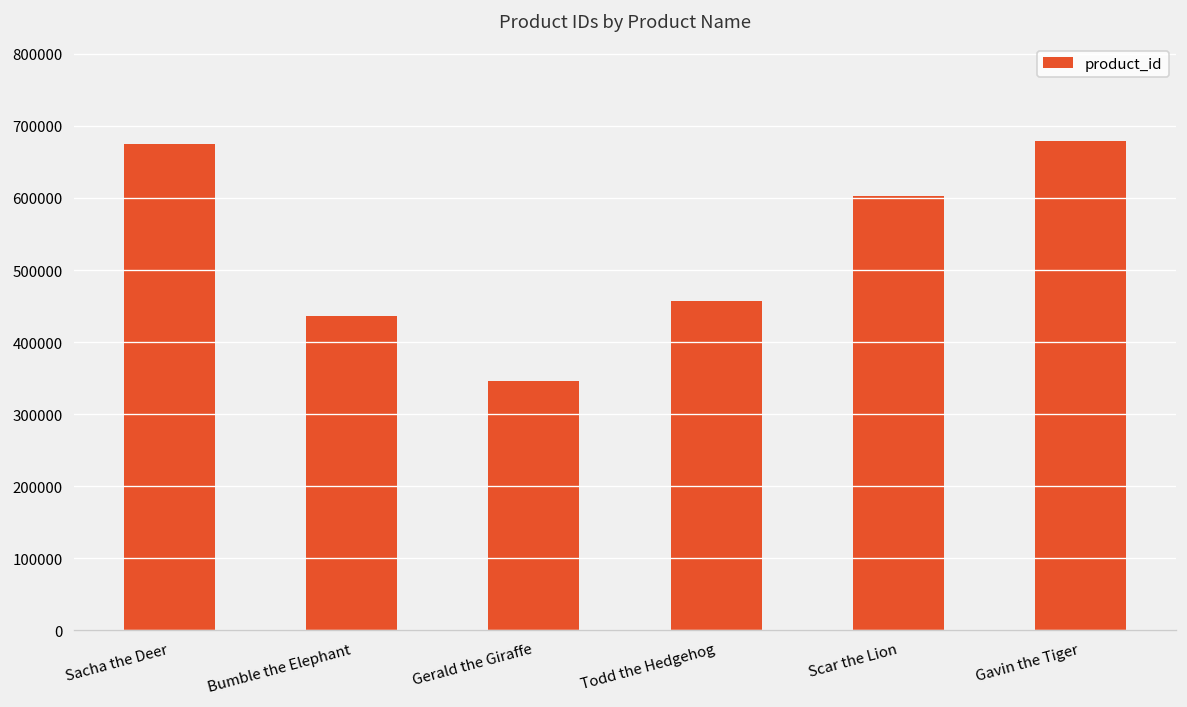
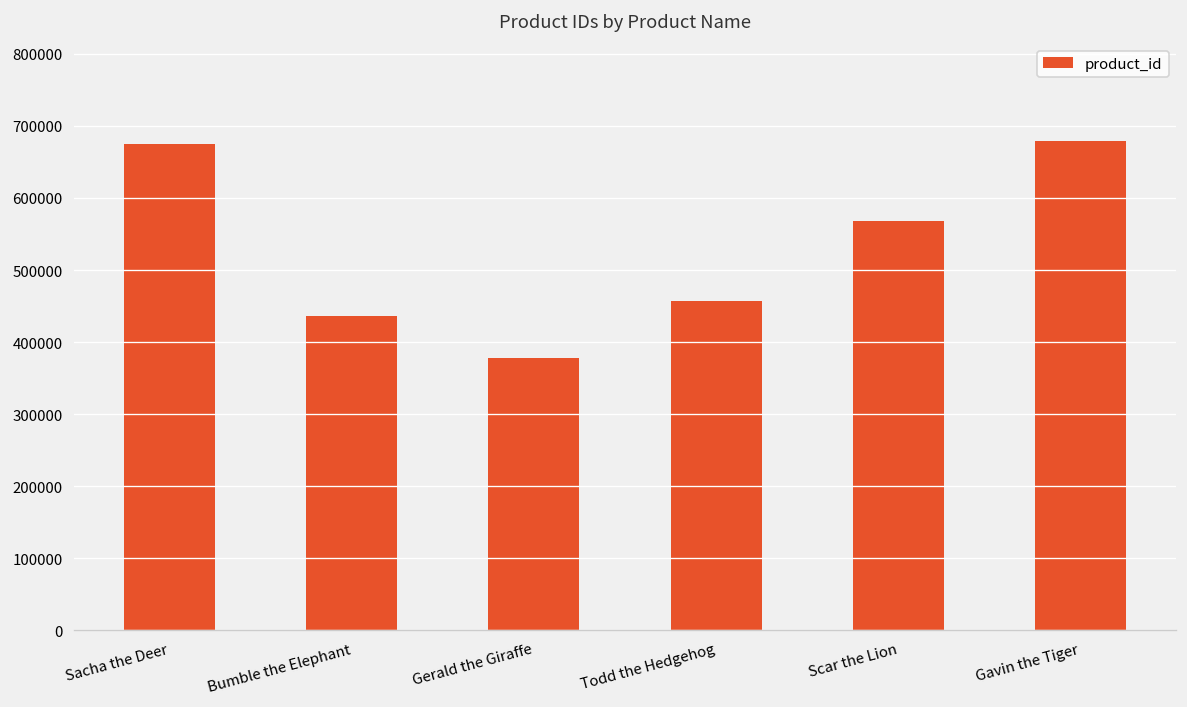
Gerald the Giraffe: 350000 -> 380000
Scar the Lion: 600000 -> 570000
